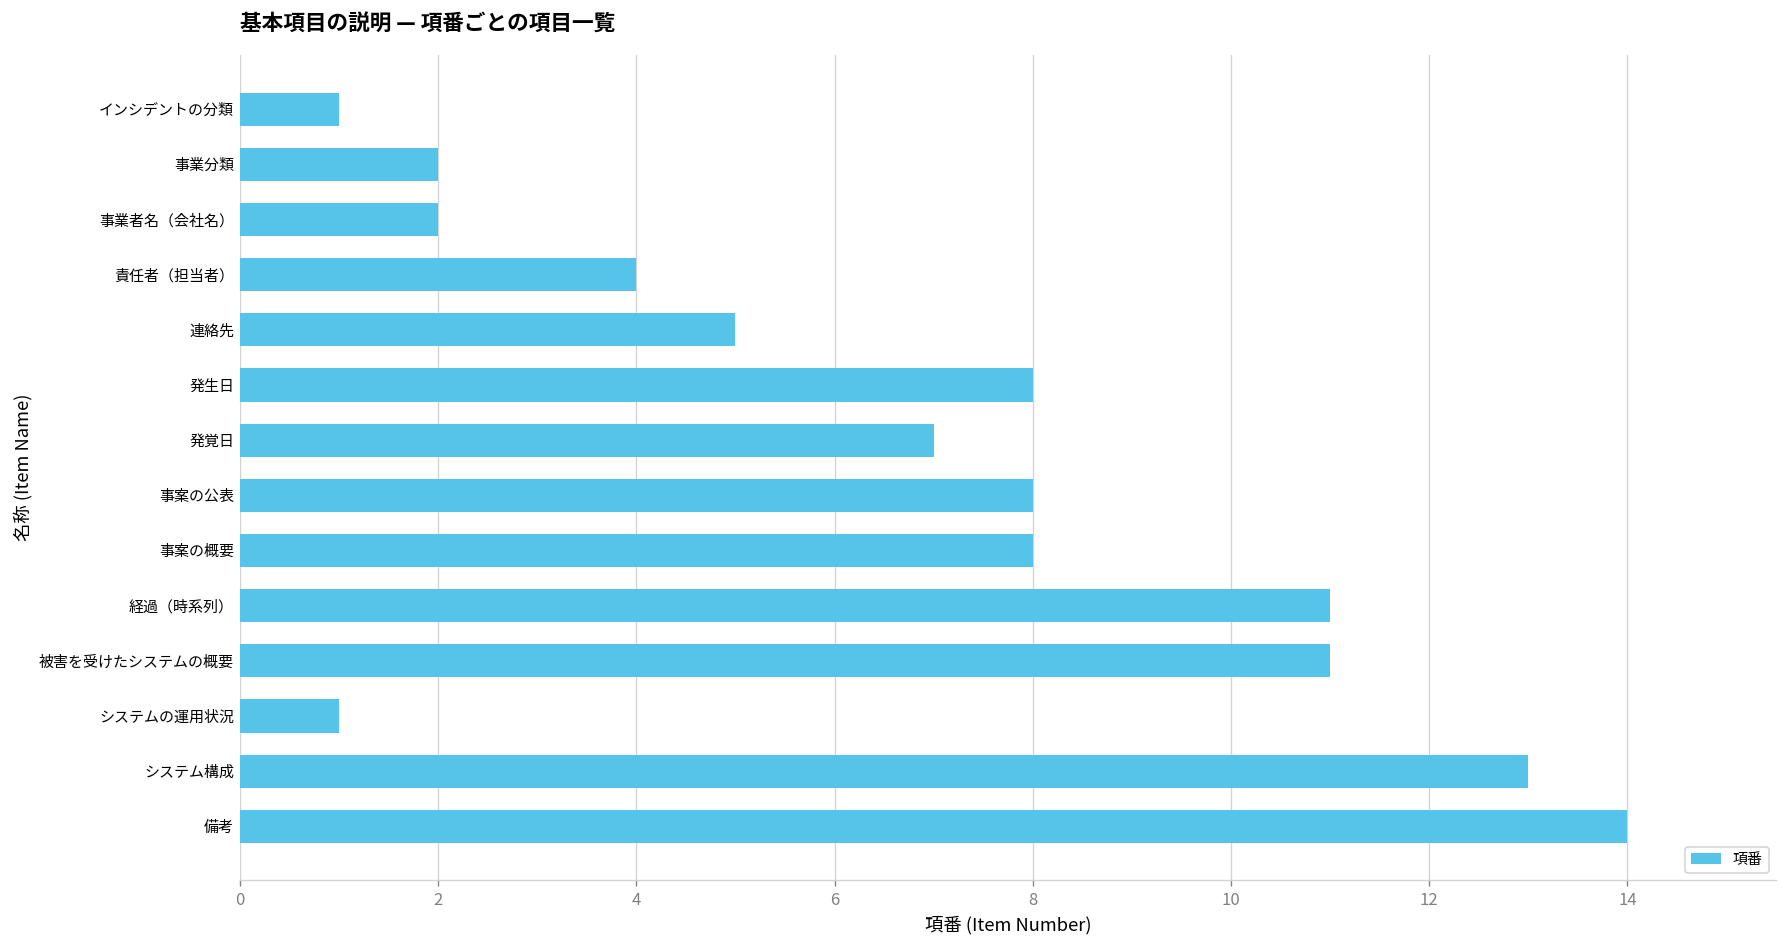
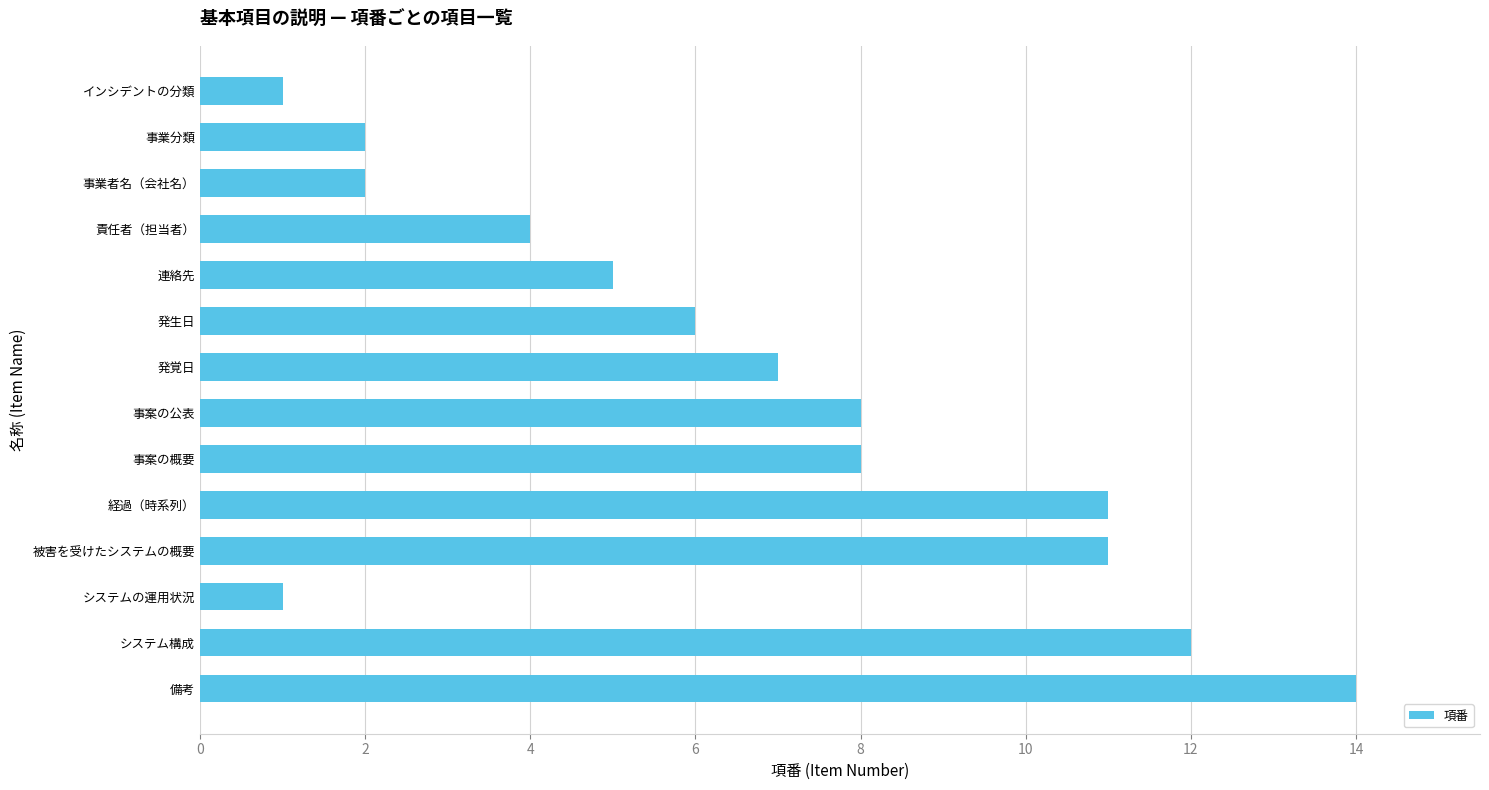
発生日: 8 -> 6
システム構成: 13 -> 12
